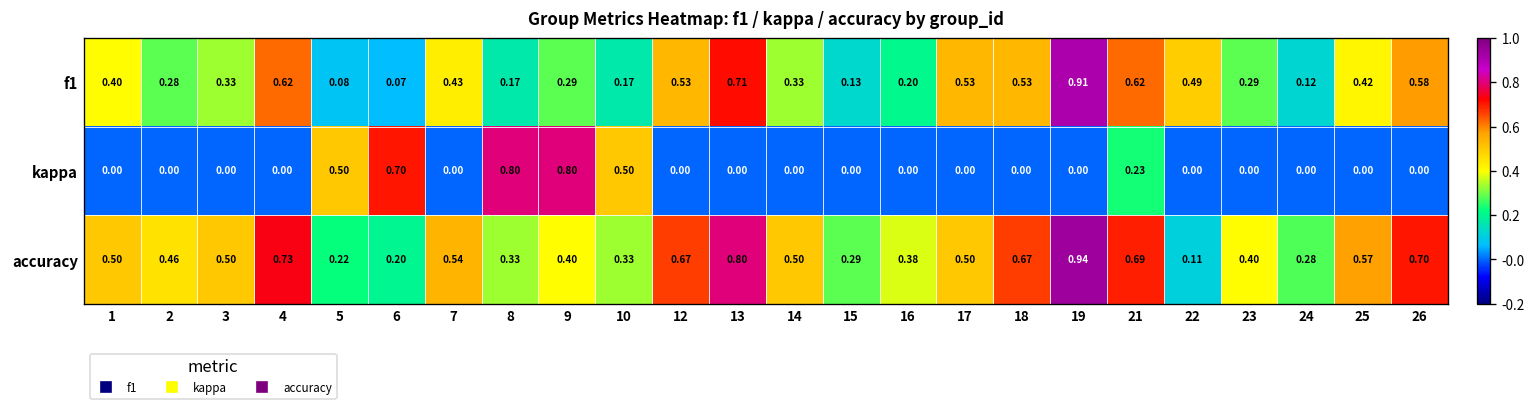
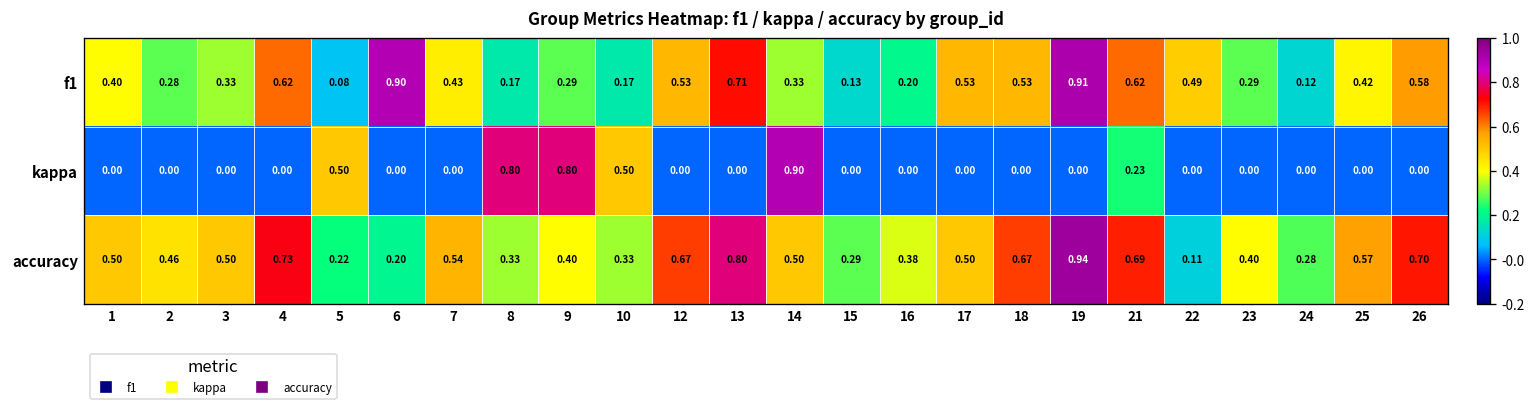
f1, 6: 0.07 -> 0.90
kappa, 6: 0.70 -> 0.00
kappa, 14: 0.00 -> 0.90
